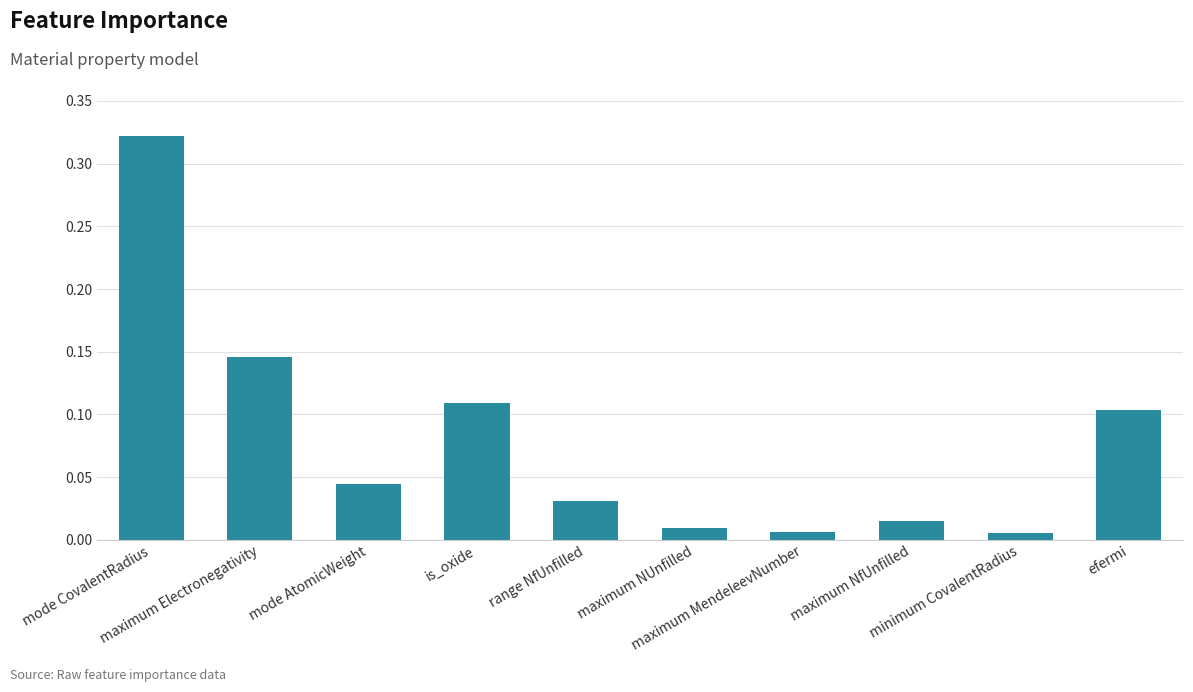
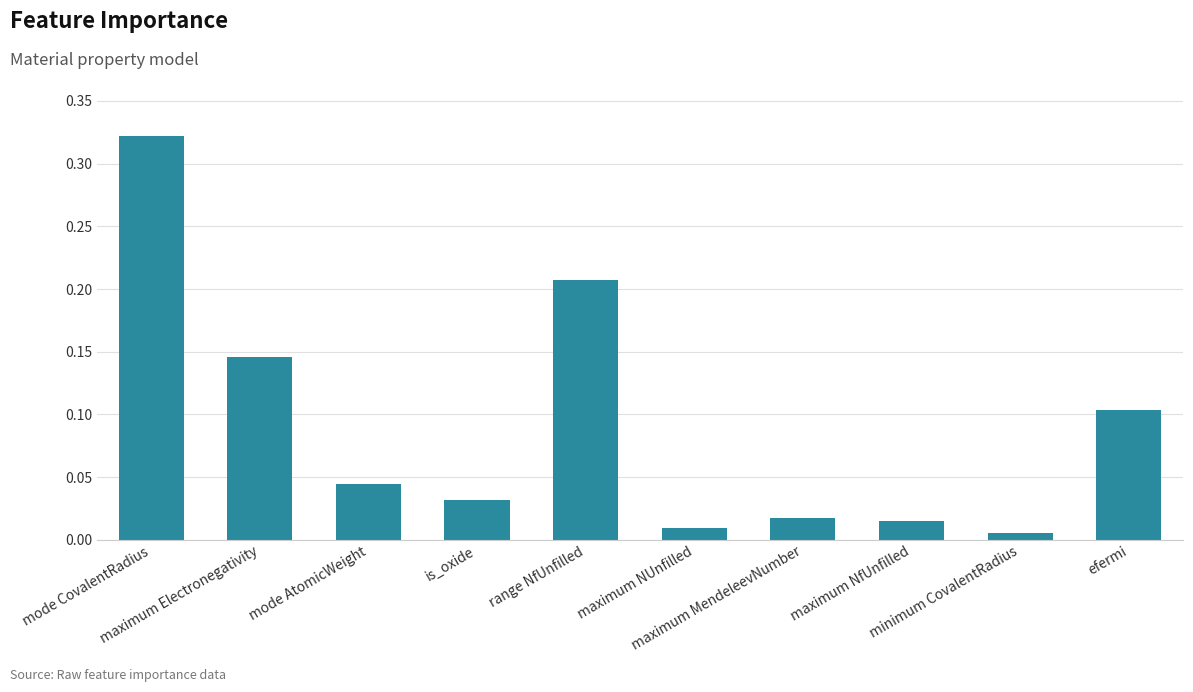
is_oxide: 0.109 -> 0.032
range NfUnfilled: 0.031 -> 0.207
maximum MendeleevNumber: 0.006 -> 0.017
